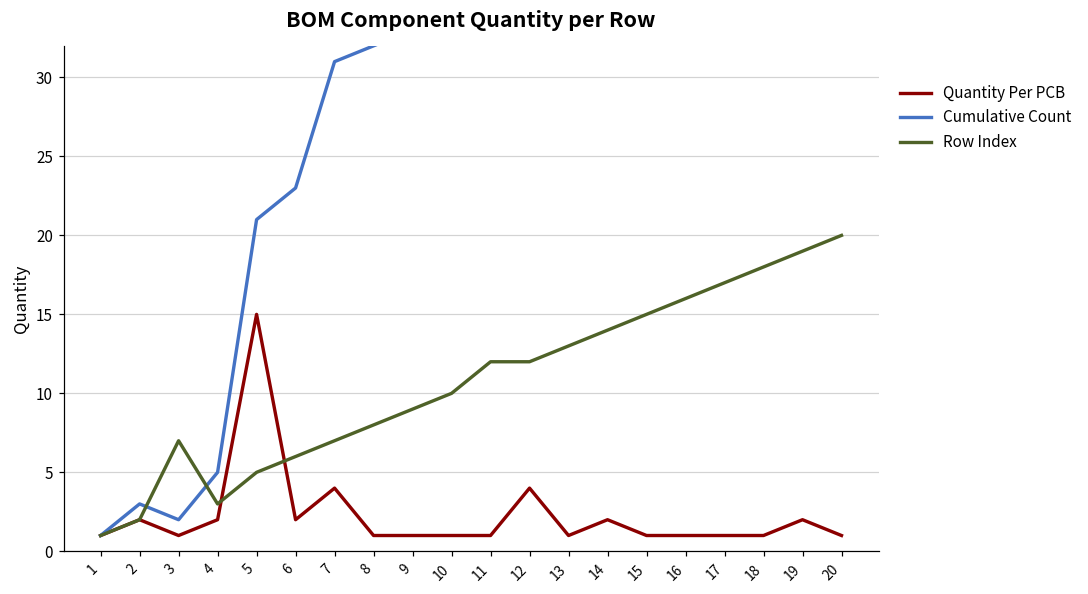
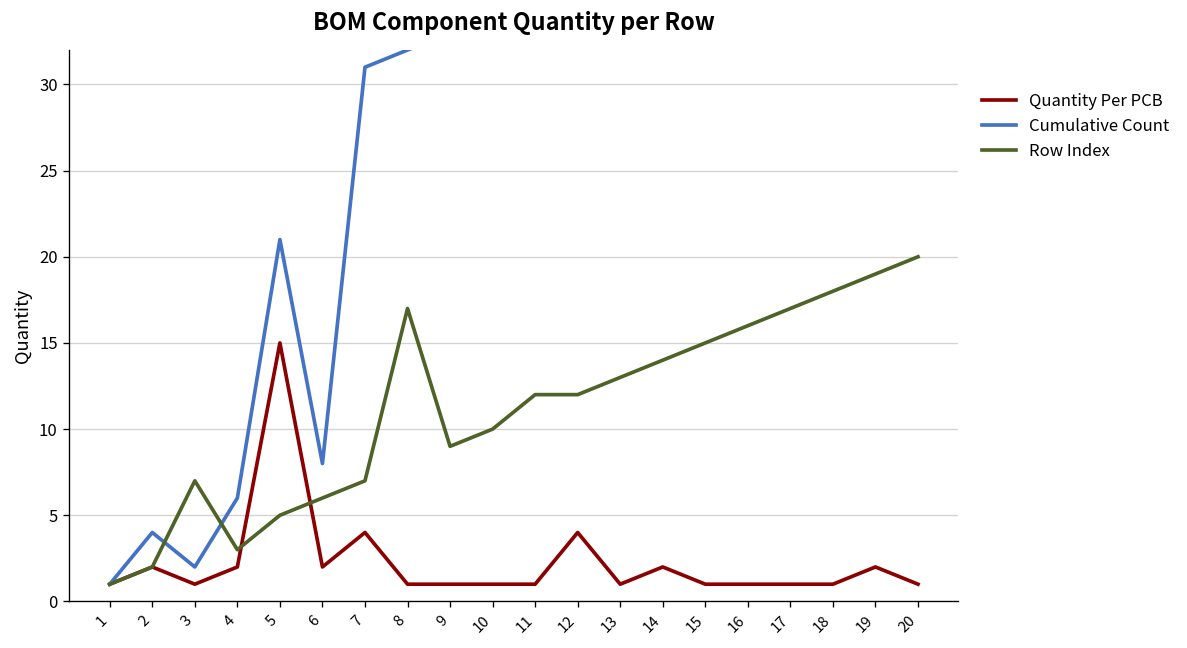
Cumulative Count, 2: 3 -> 4
Cumulative Count, 4: 5 -> 6
Cumulative Count, 6: 23 -> 8
Row Index, 8: 8 -> 17
